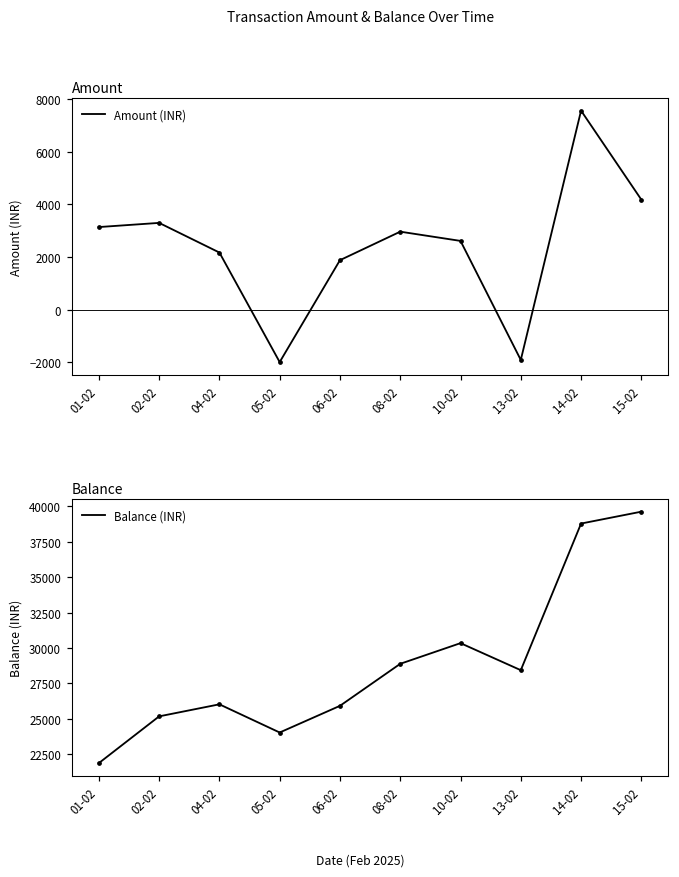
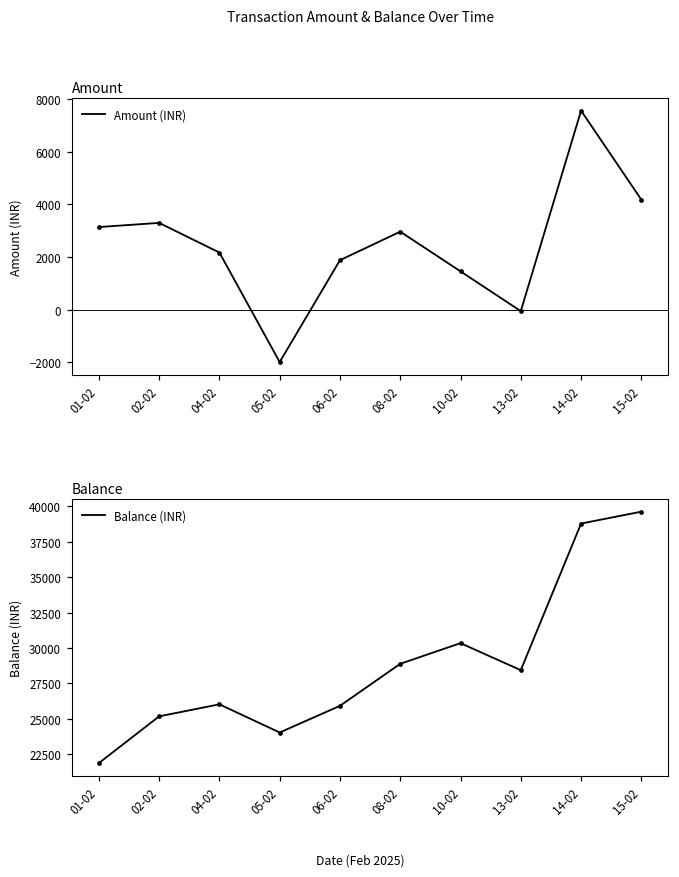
Amount, 10-02: 2600 -> 1500
Amount, 13-02: -1900 -> -100
